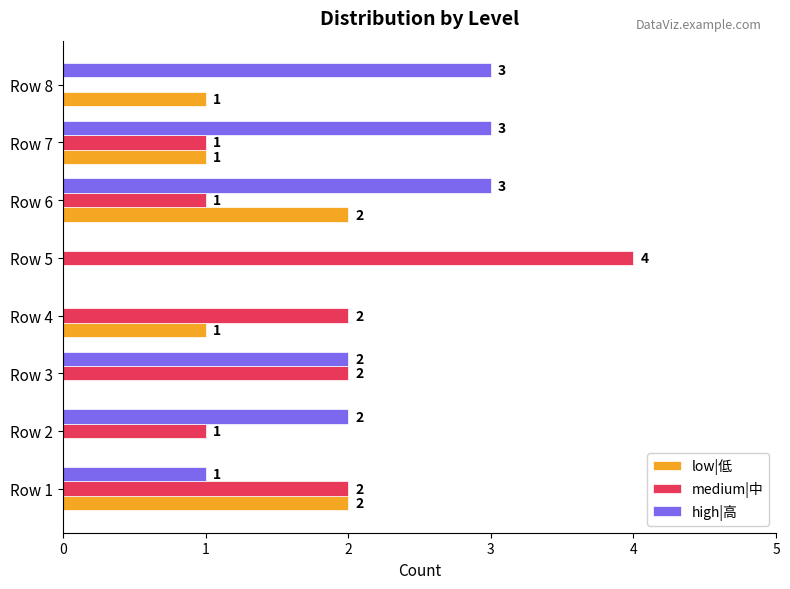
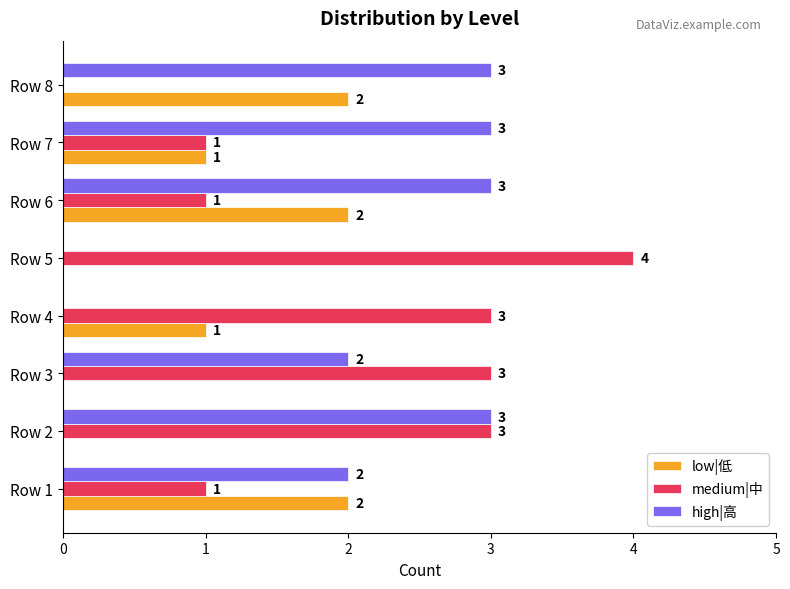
low|低, Row 8: 1 -> 2
medium|中, Row 4: 2 -> 3
medium|中, Row 3: 2 -> 3
high|高, Row 2: 2 -> 3
medium|中, Row 2: 1 -> 3
high|高, Row 1: 1 -> 2
medium|中, Row 1: 2 -> 1
